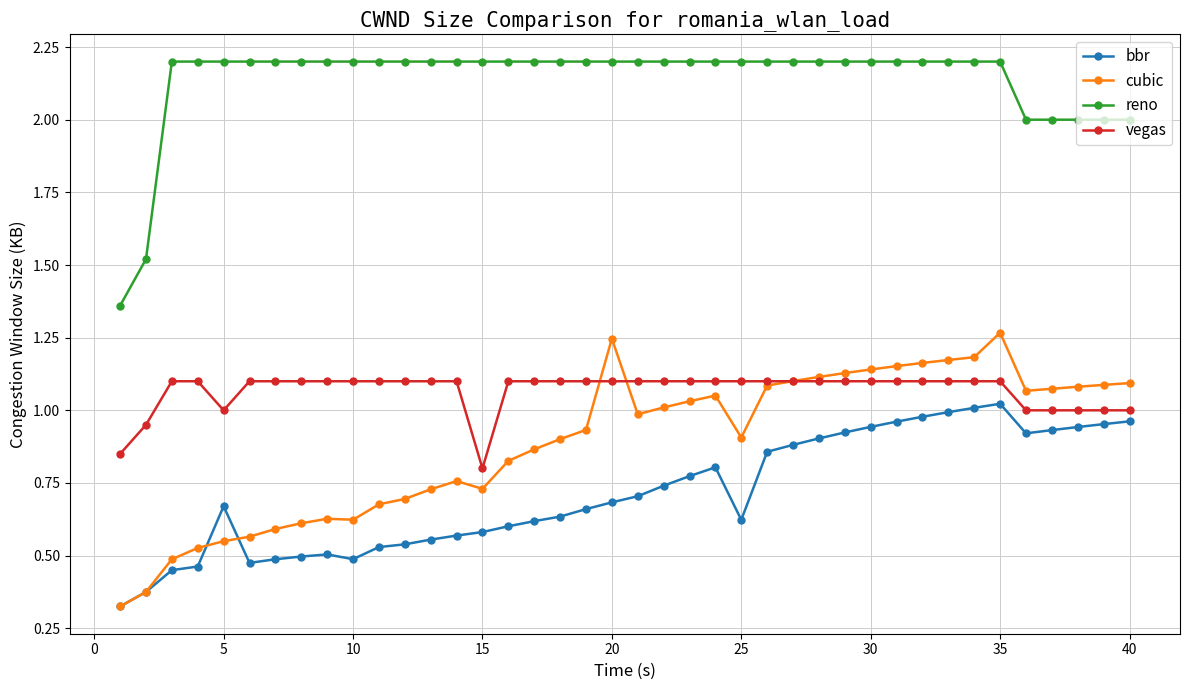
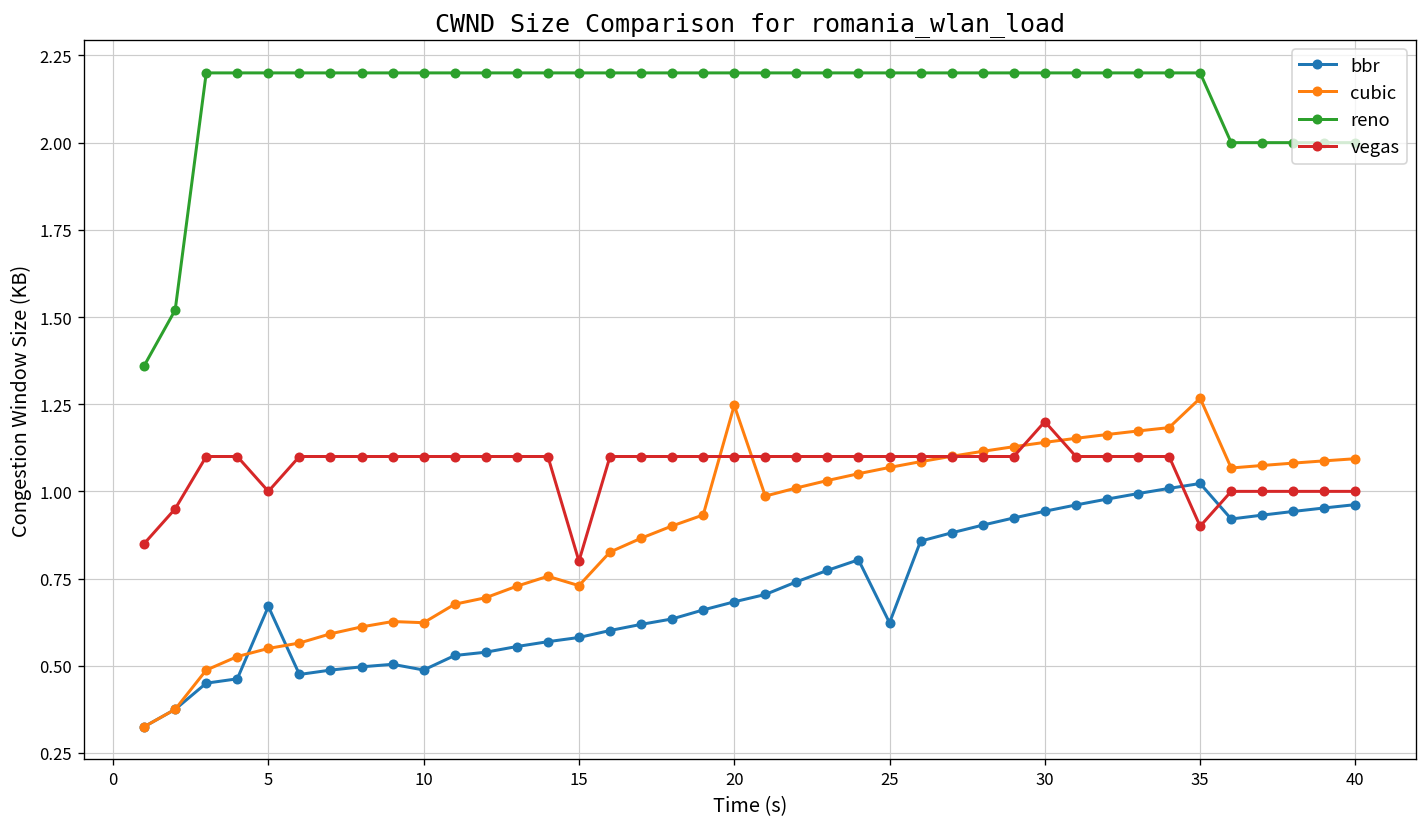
cubic, 25: 0.91 -> 1.07
vegas, 30: 1.1 -> 1.2
vegas, 35: 1.1 -> 0.9
